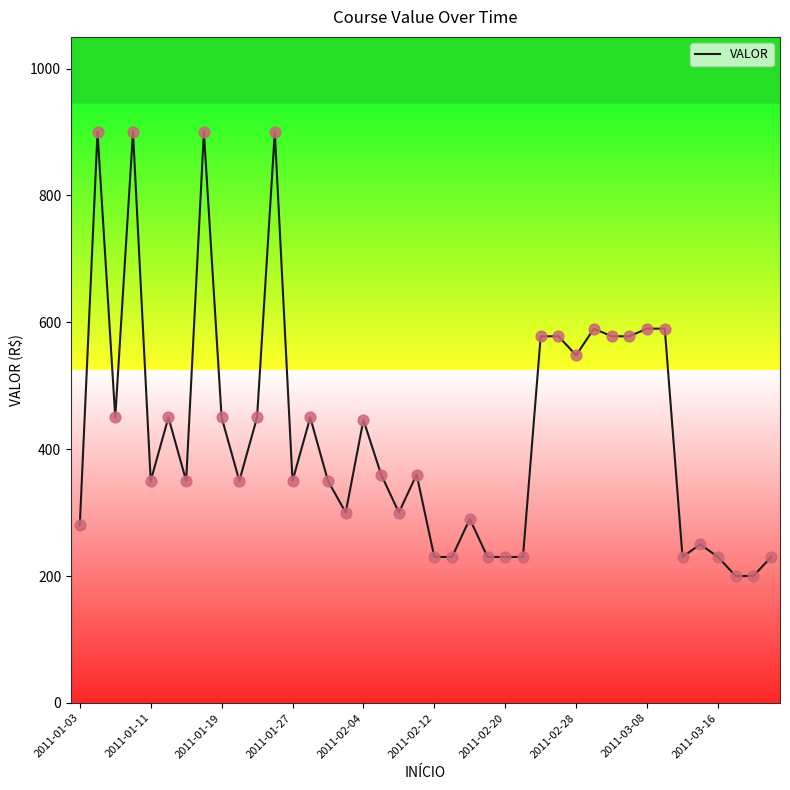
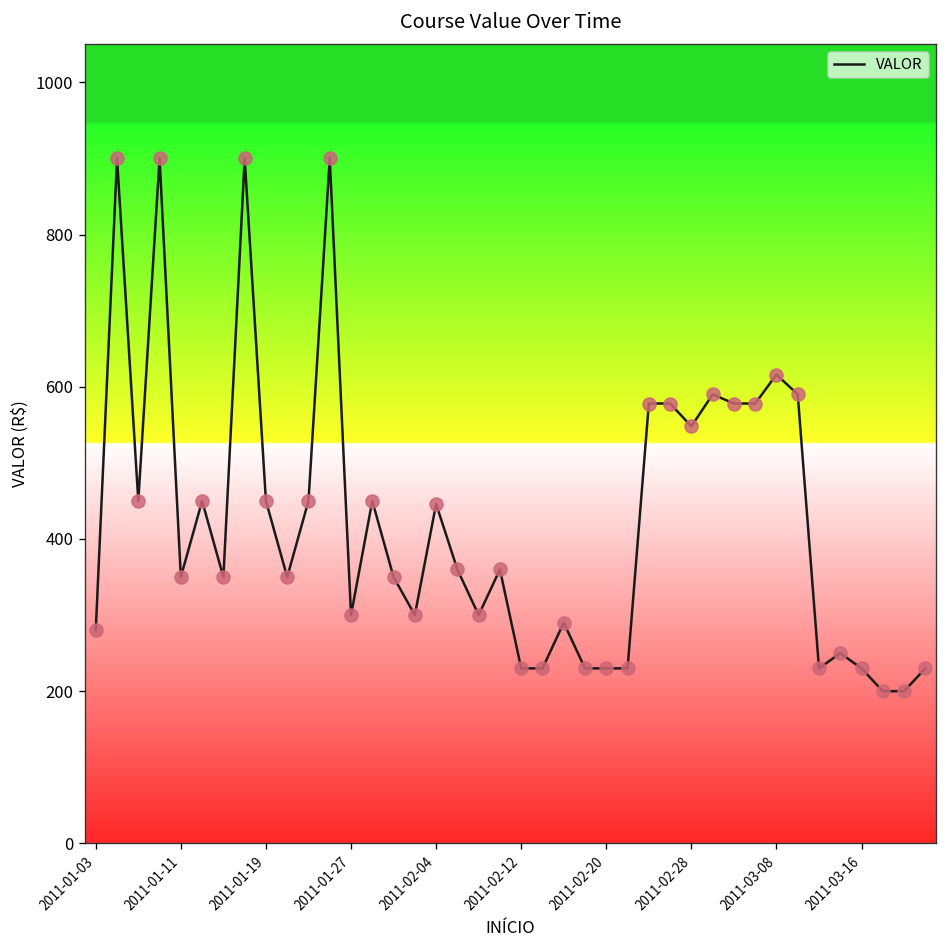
2011-01-27: 350 -> 300
2011-03-08: 590 -> 620
